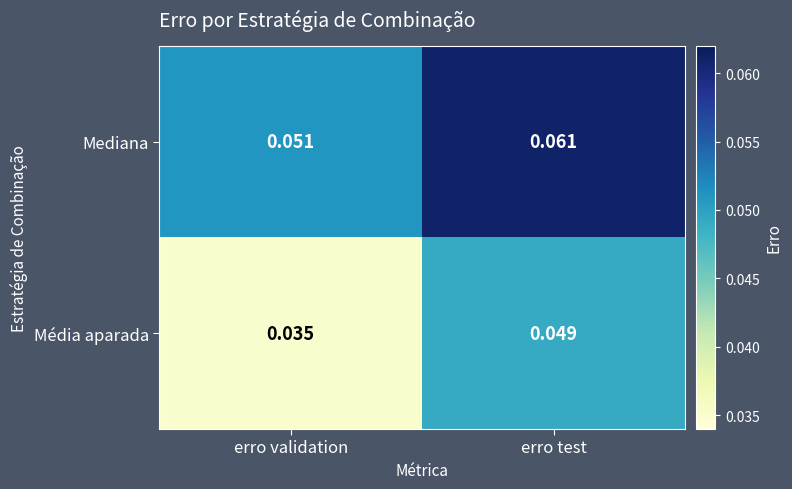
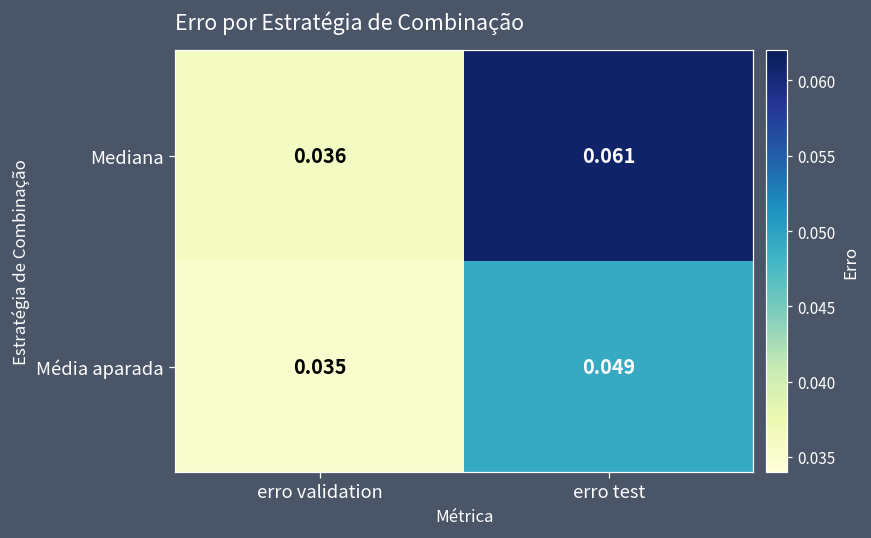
Mediana, erro validation: 0.051 -> 0.036
